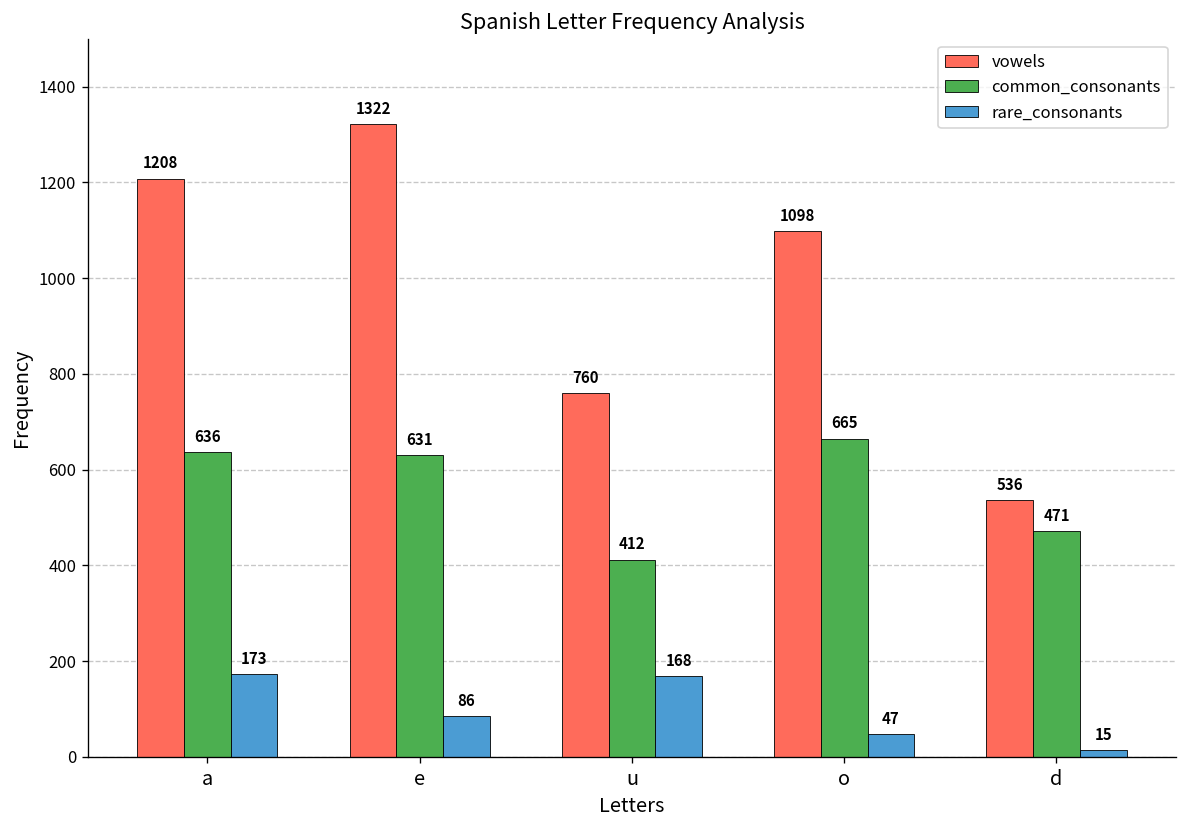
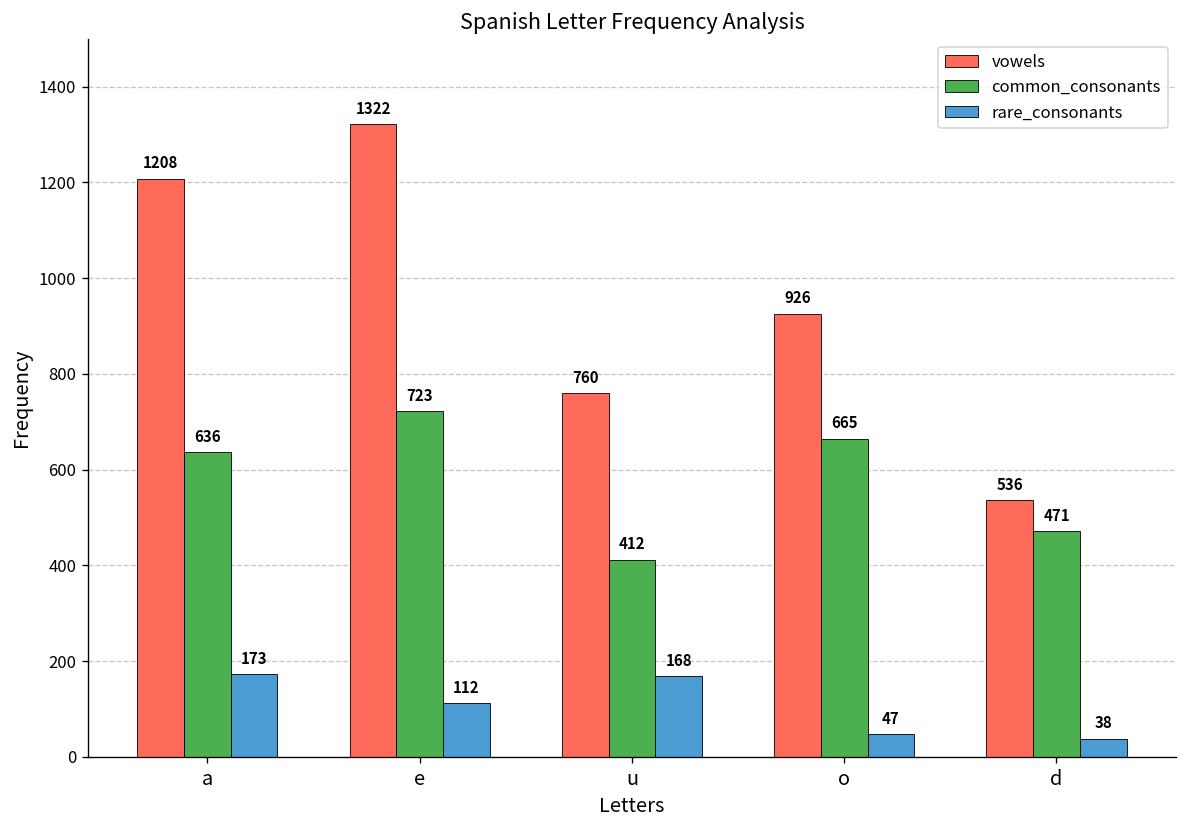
common_consonants, e: 631 -> 723
rare_consonants, e: 86 -> 112
vowels, o: 1098 -> 926
rare_consonants, d: 15 -> 38
